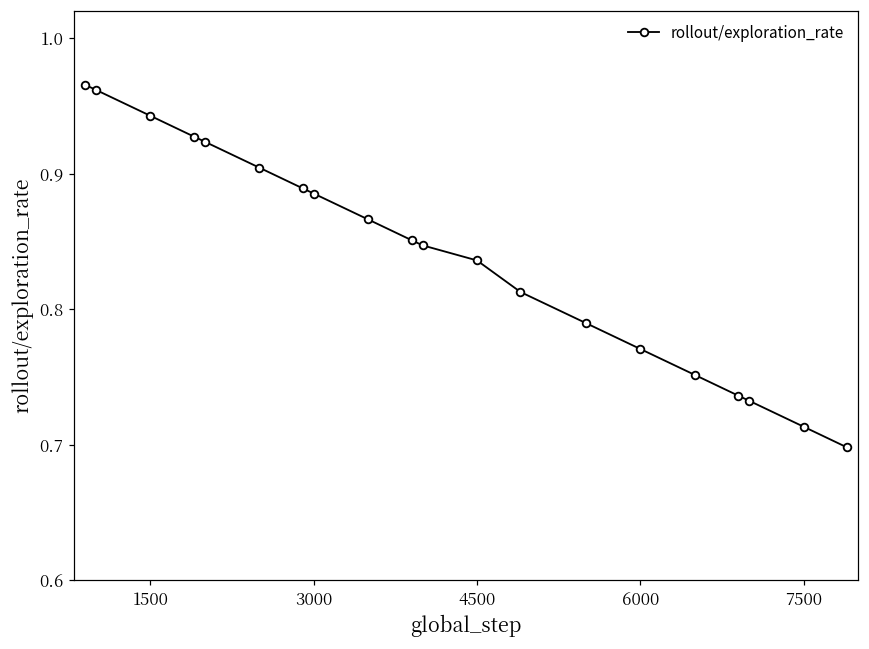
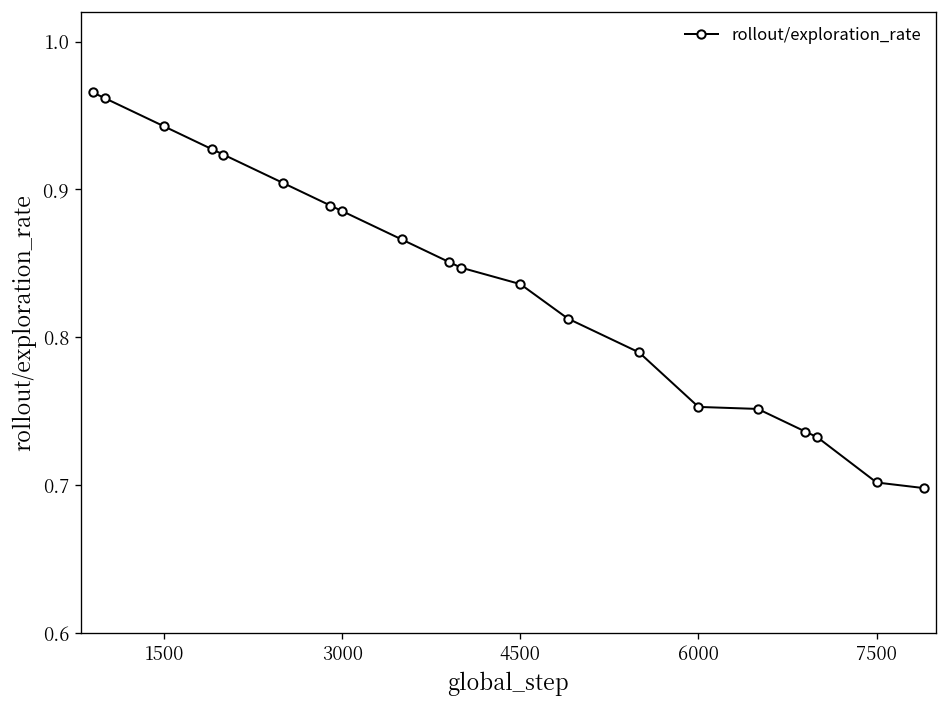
6000: 0.771 -> 0.753
7500: 0.713 -> 0.702
